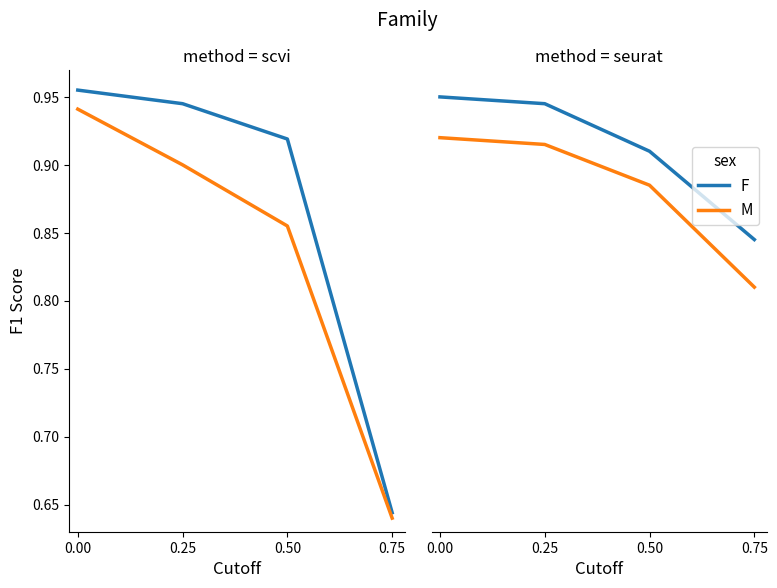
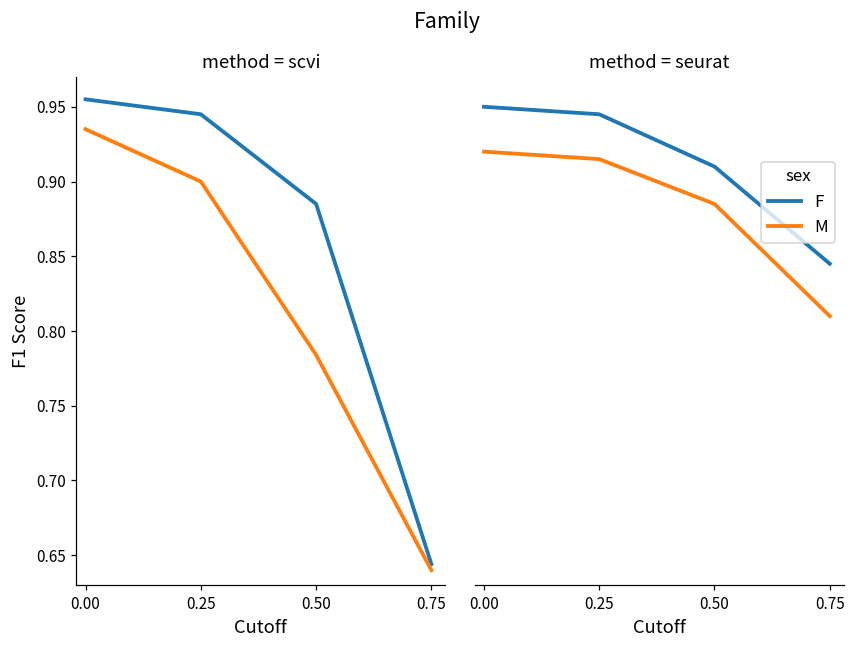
method = scvi, M, 0.00: 0.941 -> 0.935
method = scvi, F, 0.50: 0.919 -> 0.885
method = scvi, M, 0.50: 0.855 -> 0.784
